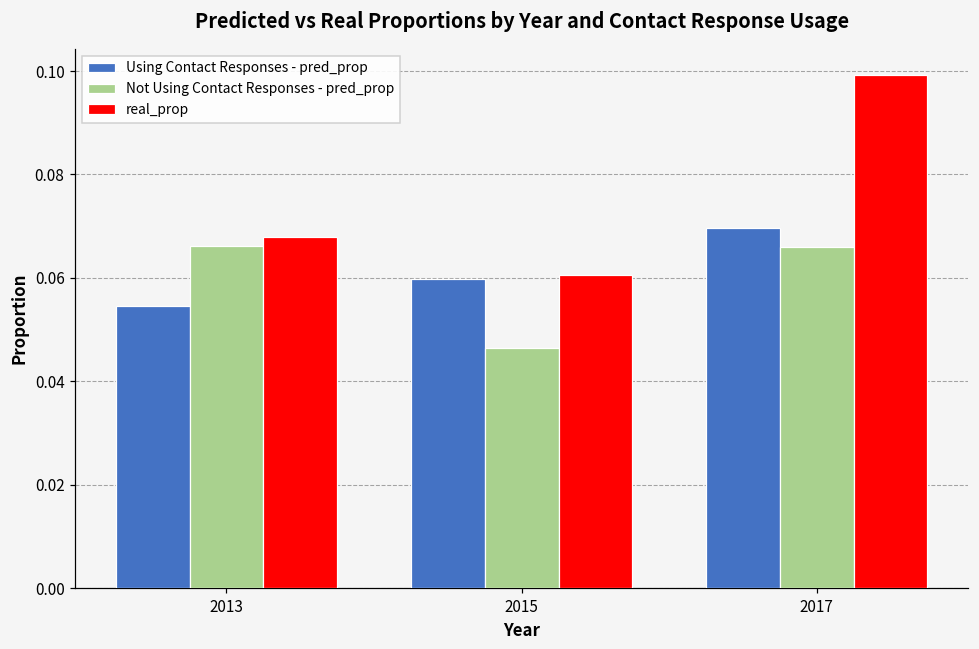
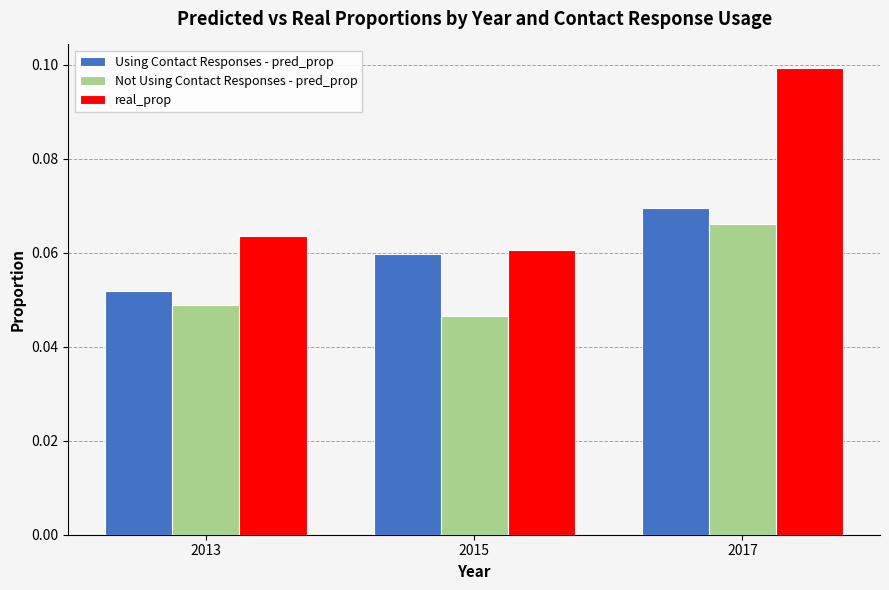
Using Contact Responses - pred_prop, 2013: 0.055 -> 0.052
Not Using Contact Responses - pred_prop, 2013: 0.066 -> 0.049
real_prop, 2013: 0.068 -> 0.064
